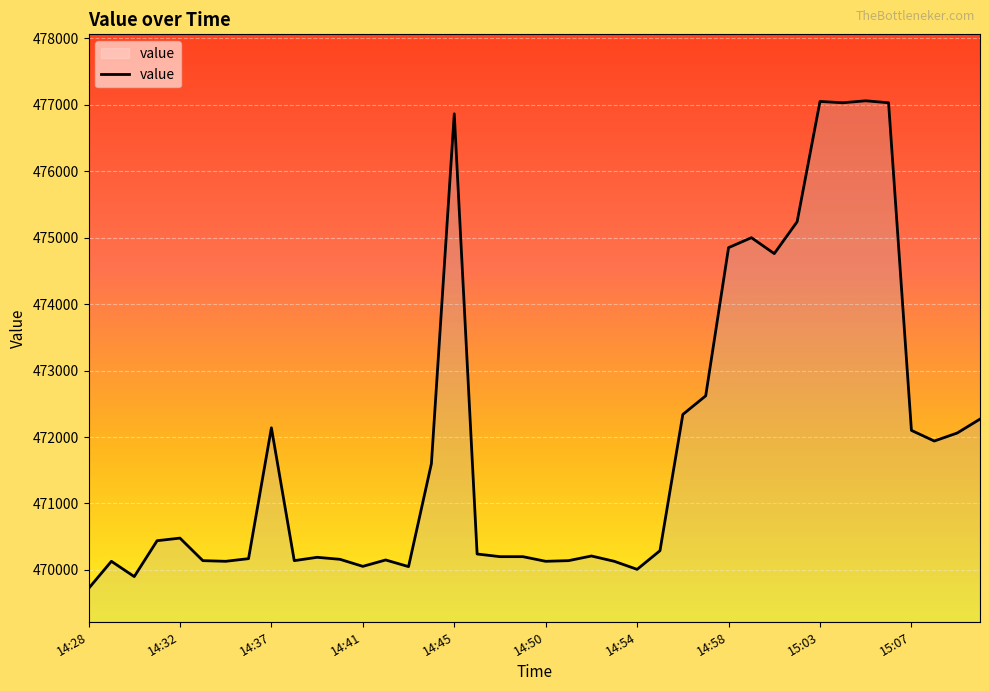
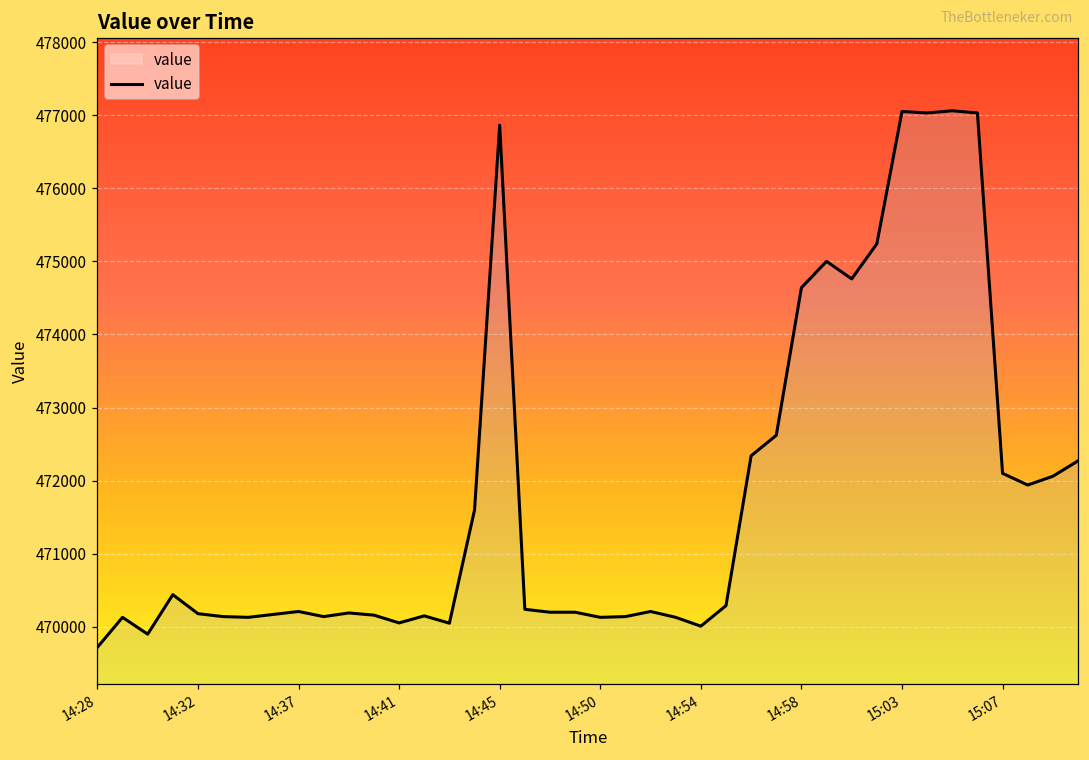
14:32: 470500 -> 470200
14:37: 472100 -> 470200
14:58: 474900 -> 474600
